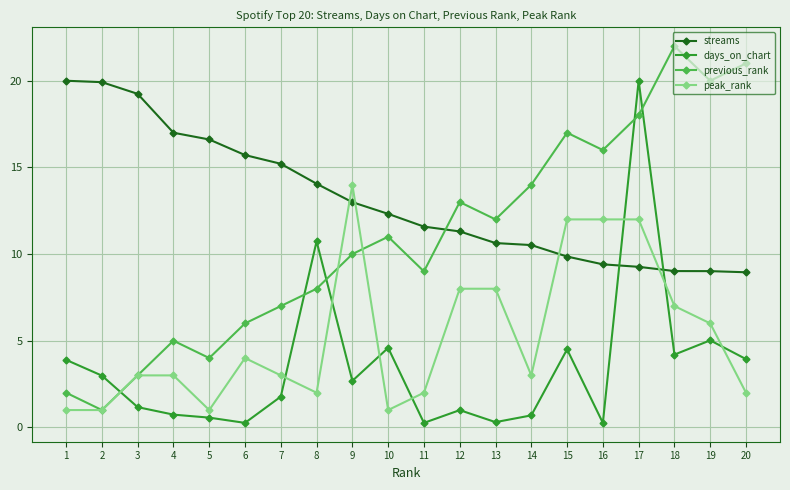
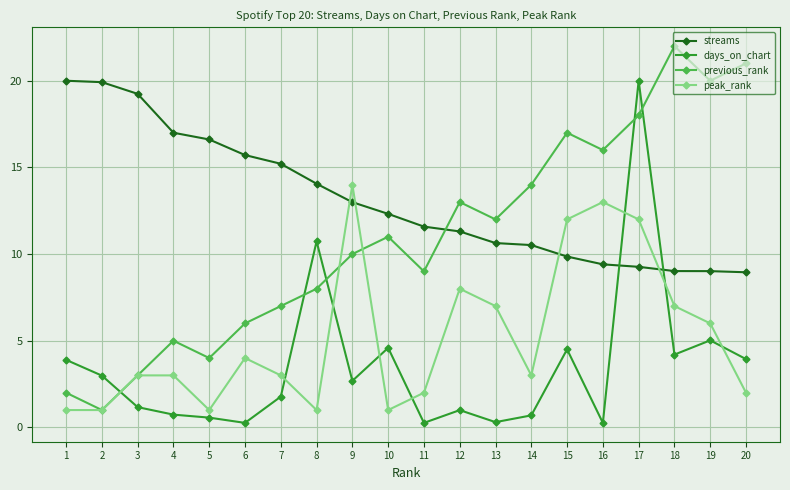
peak_rank, 8: 2 -> 1
peak_rank, 13: 8 -> 7
peak_rank, 16: 12 -> 13
